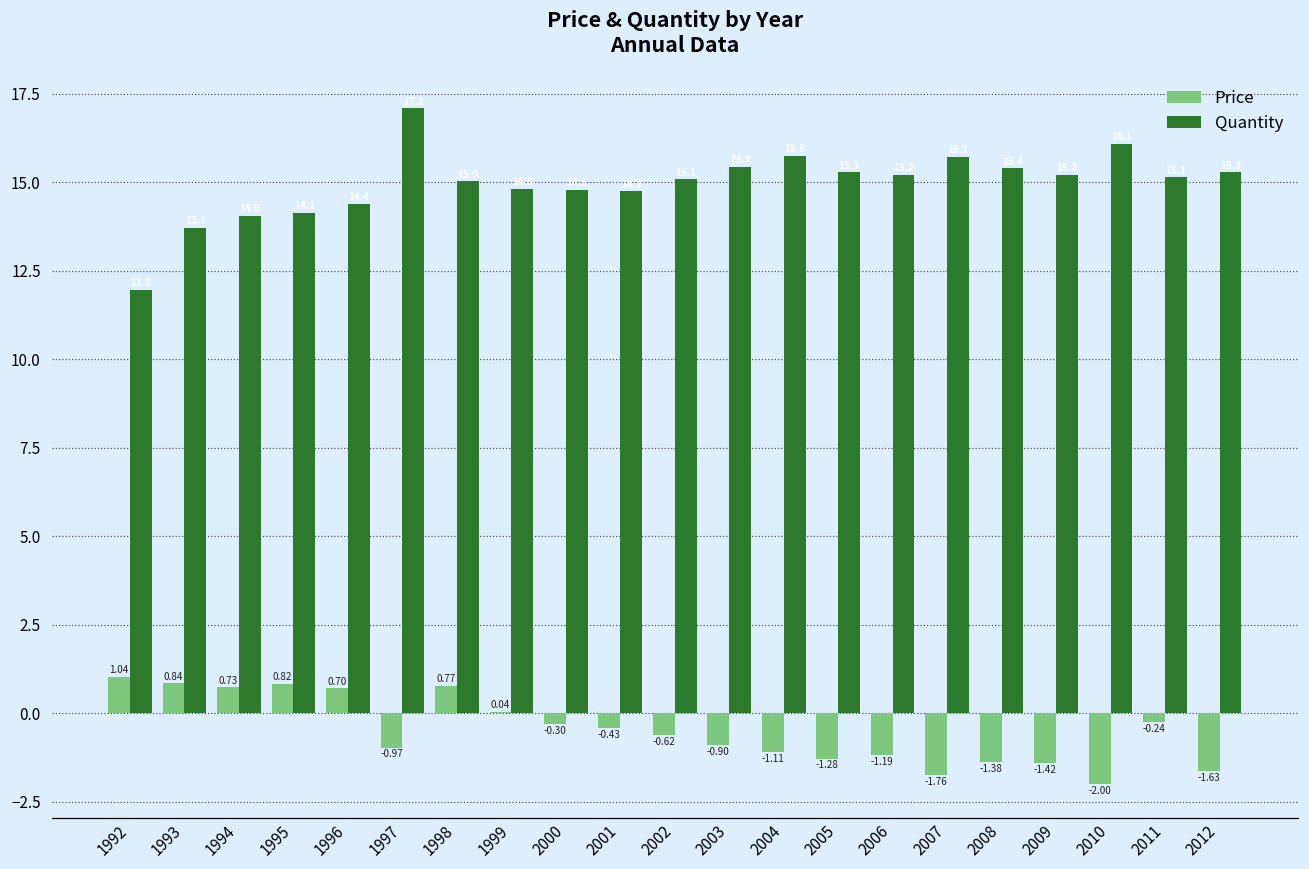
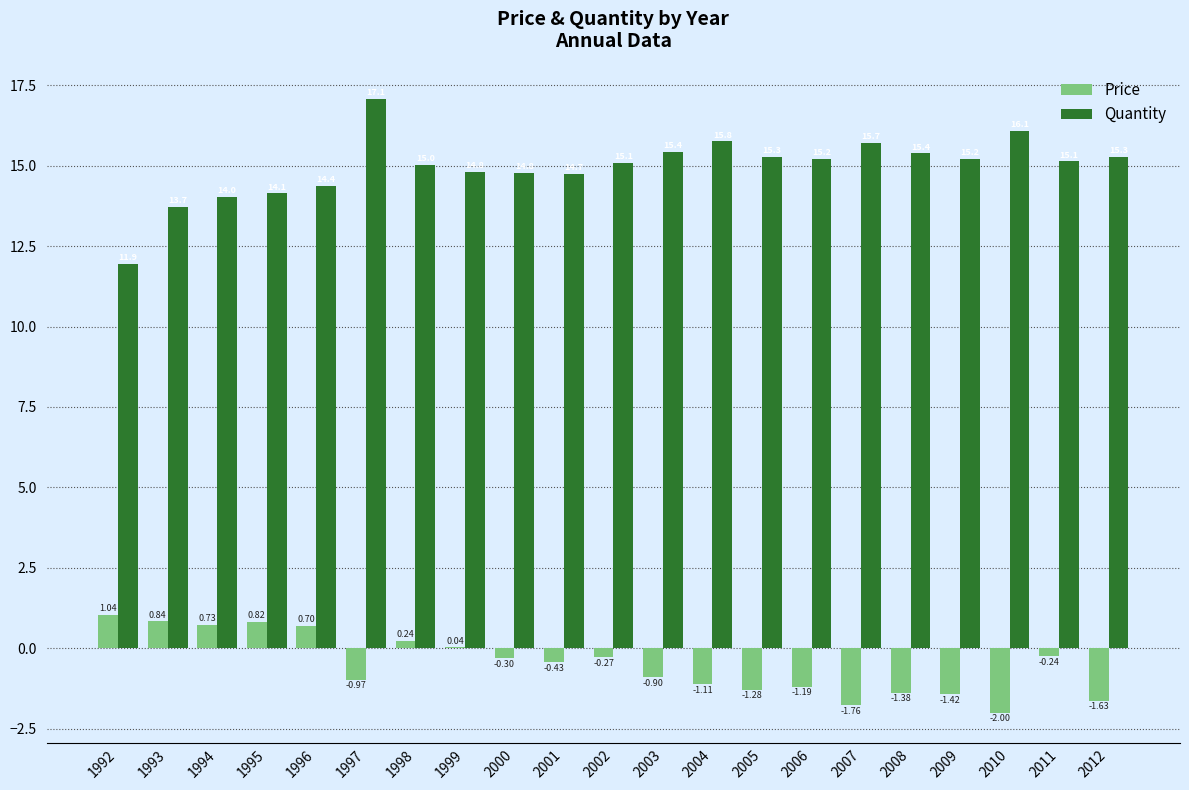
Price, 1998: 0.77 -> 0.24
Price, 2002: -0.62 -> -0.27
